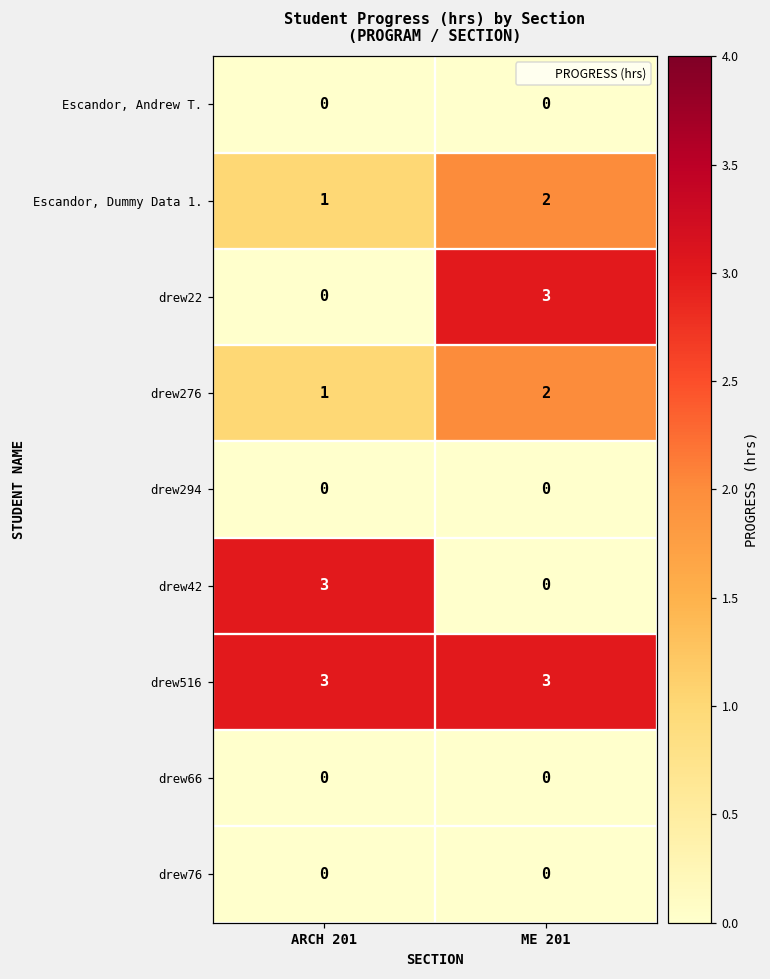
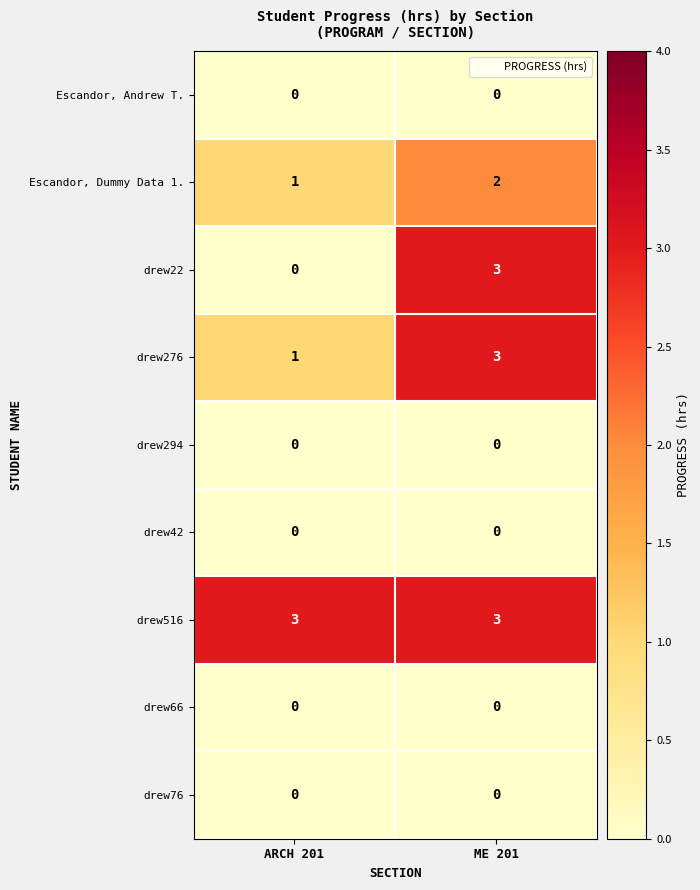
drew276, ME 201: 2 -> 3
drew42, ARCH 201: 3 -> 0
